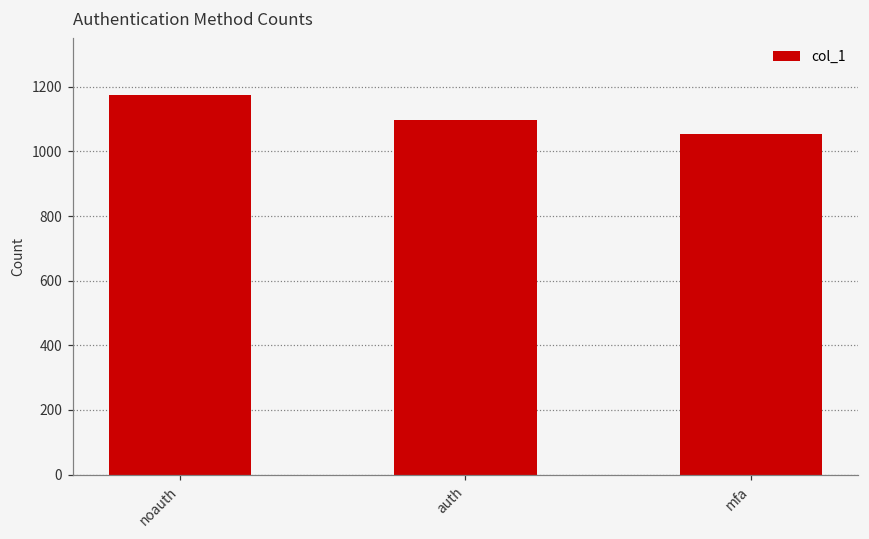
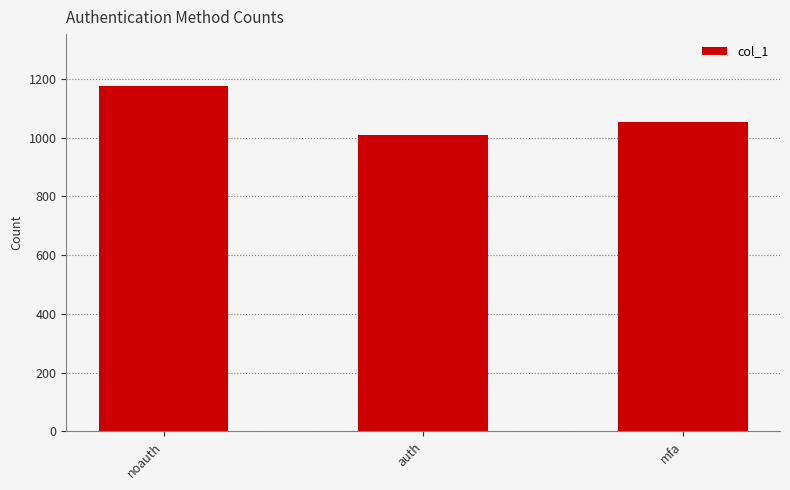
auth: 1100 -> 1010
